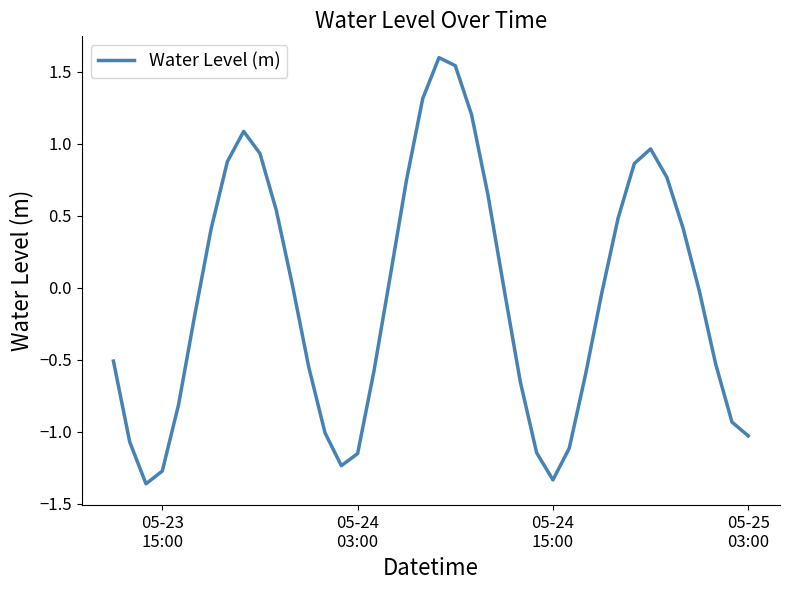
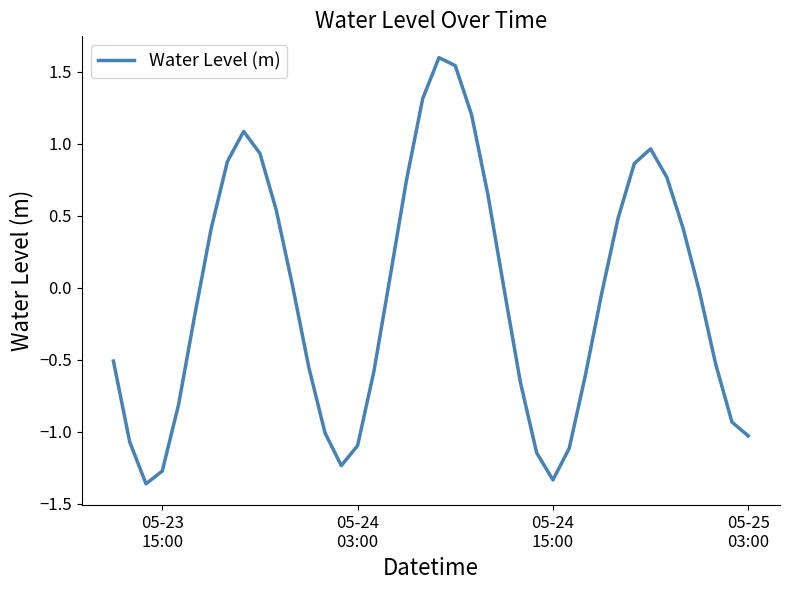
05-24 03:00: -1.15 -> -1.10
